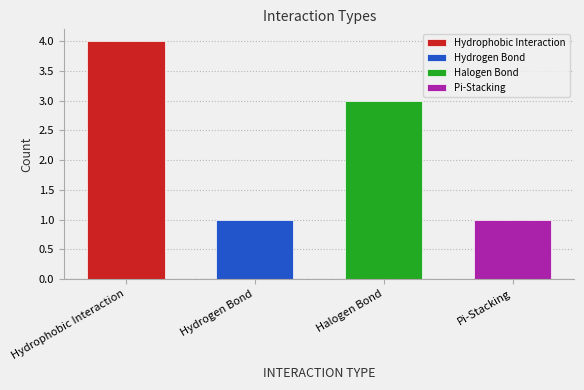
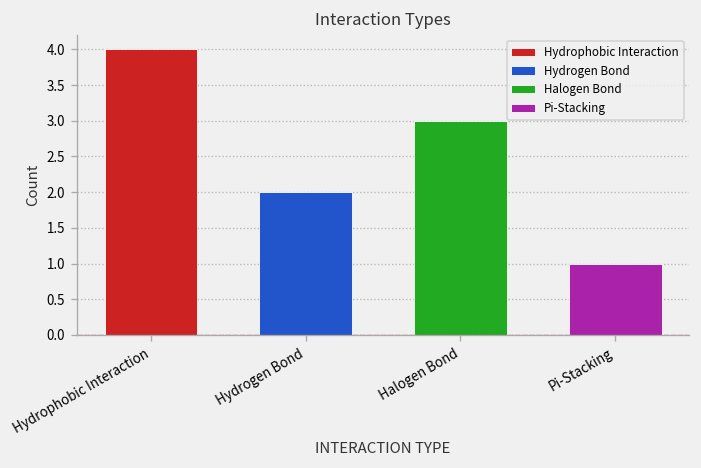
Hydrogen Bond: 1 -> 2
